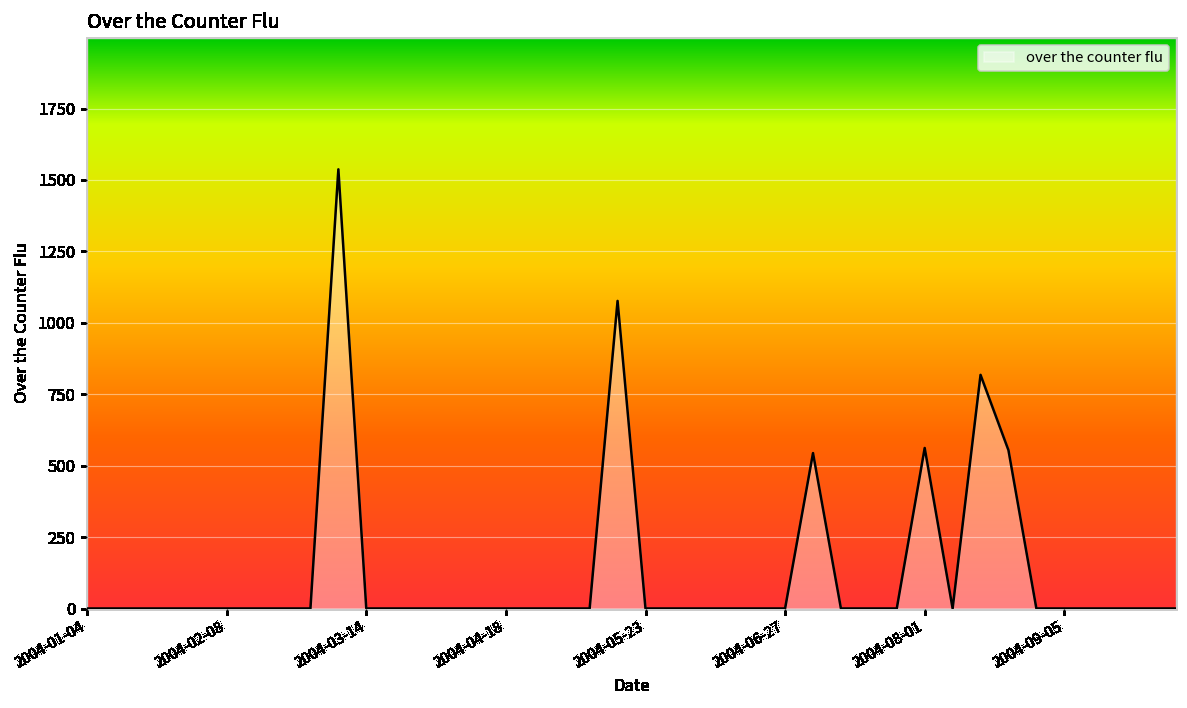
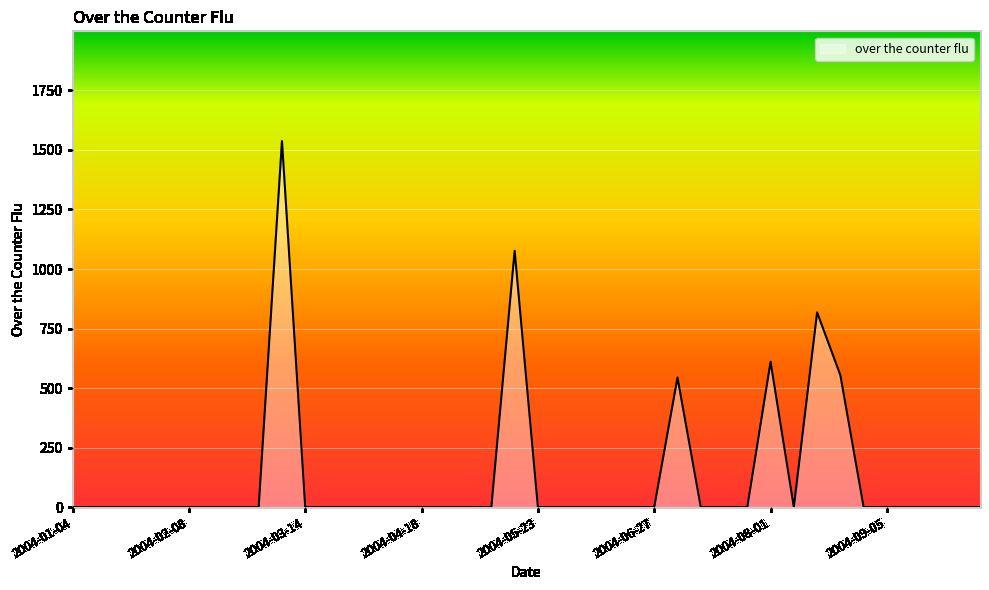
2004-08-01: 560 -> 610
